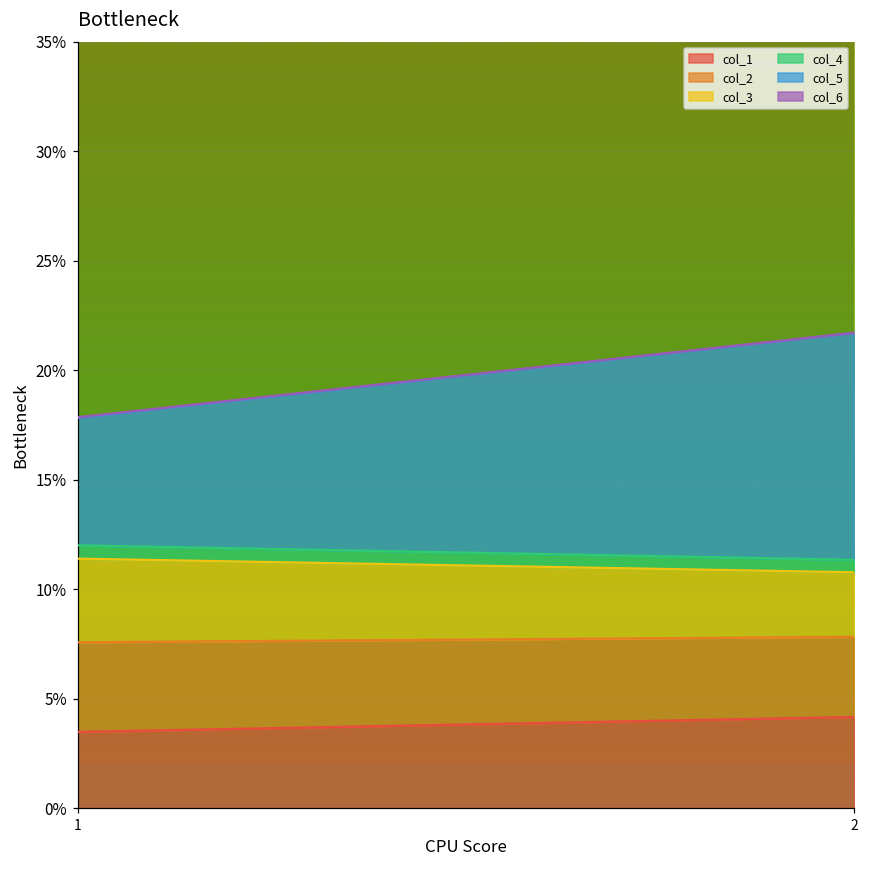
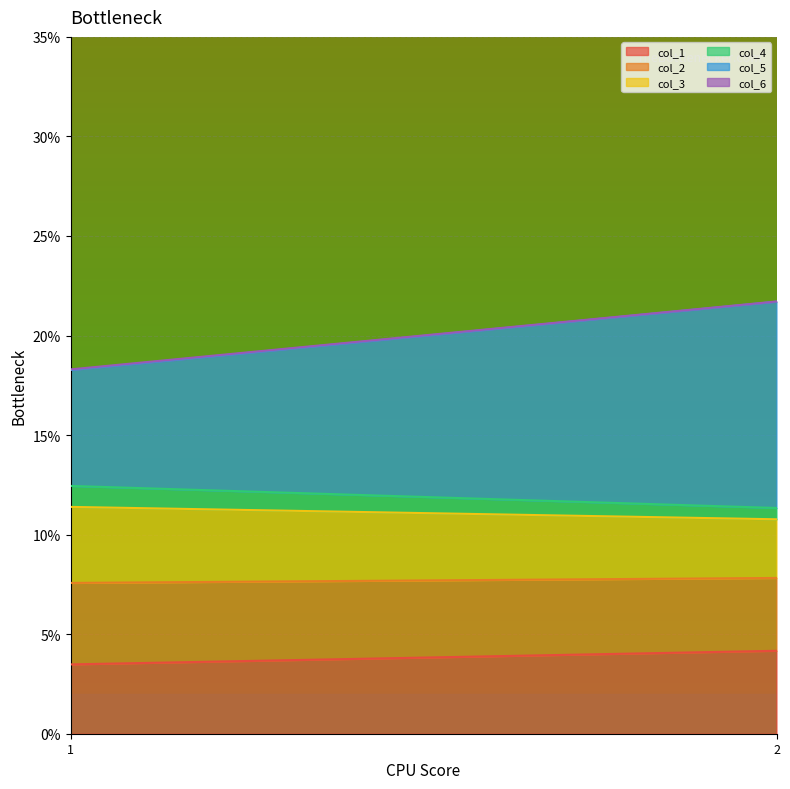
col_4, 1: 0.6% -> 1.1%
